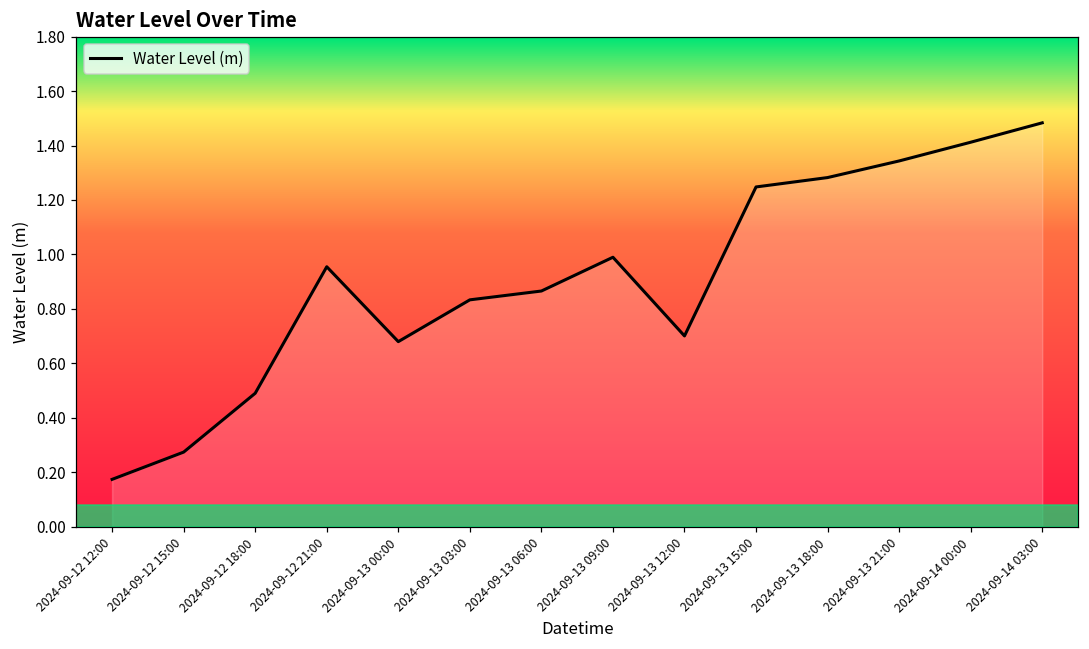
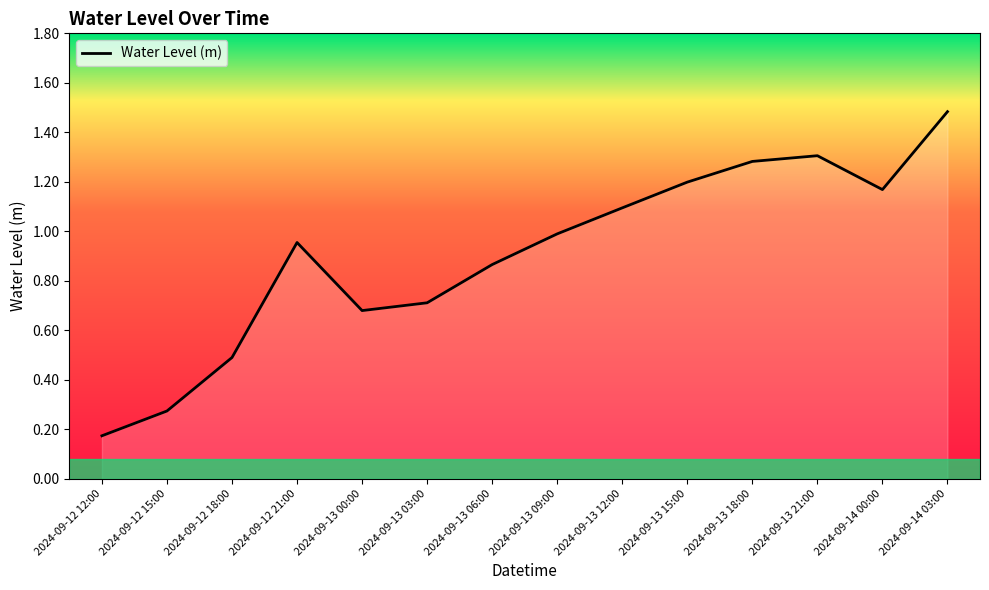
2024-09-13 03:00: 0.83 -> 0.71
2024-09-13 12:00: 0.70 -> 1.09
2024-09-13 15:00: 1.25 -> 1.20
2024-09-13 21:00: 1.34 -> 1.31
2024-09-14 00:00: 1.41 -> 1.17
